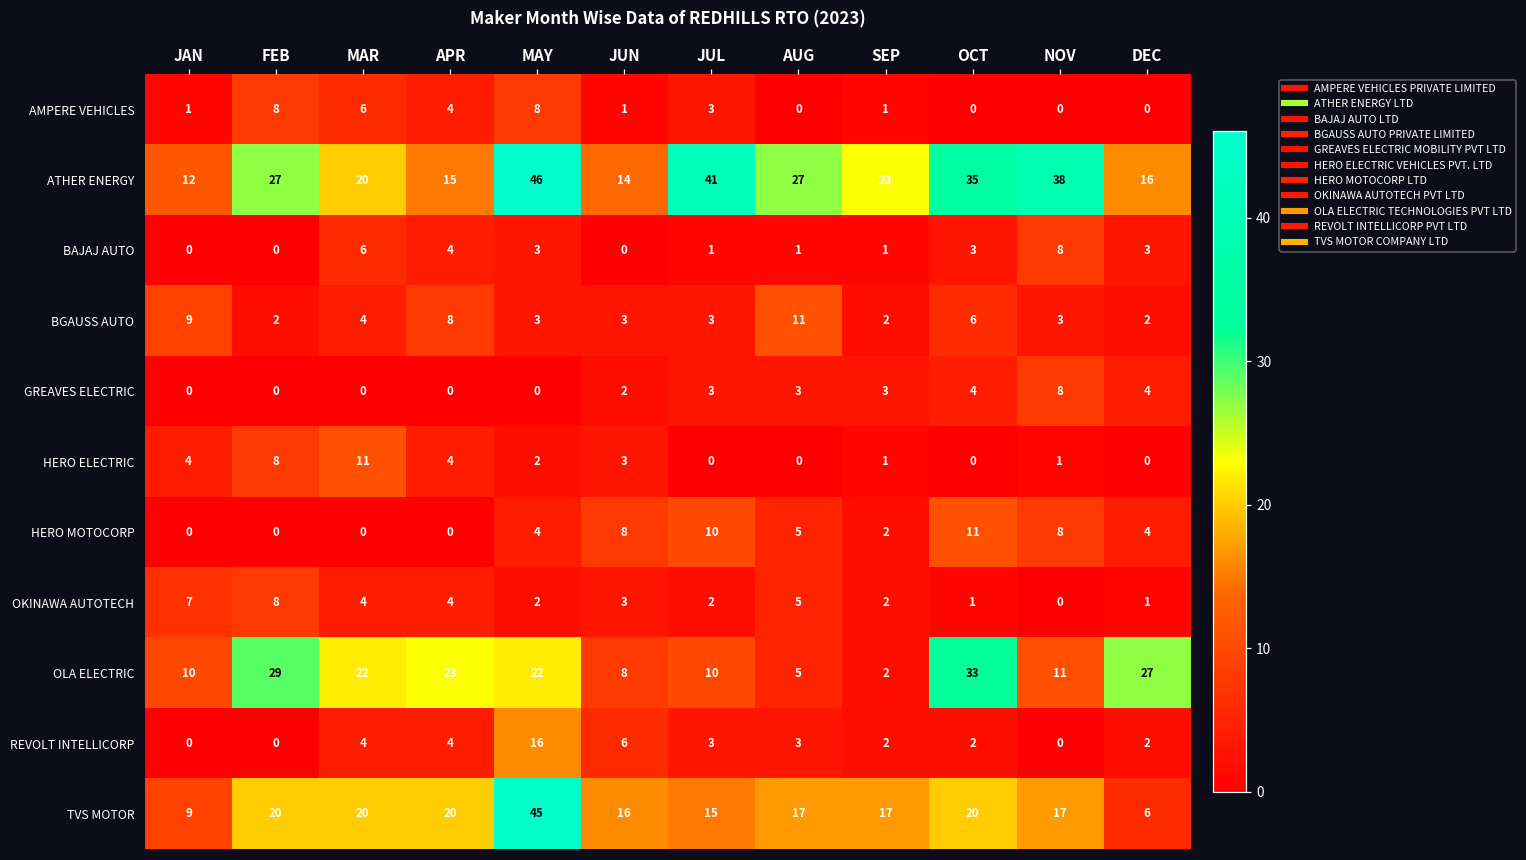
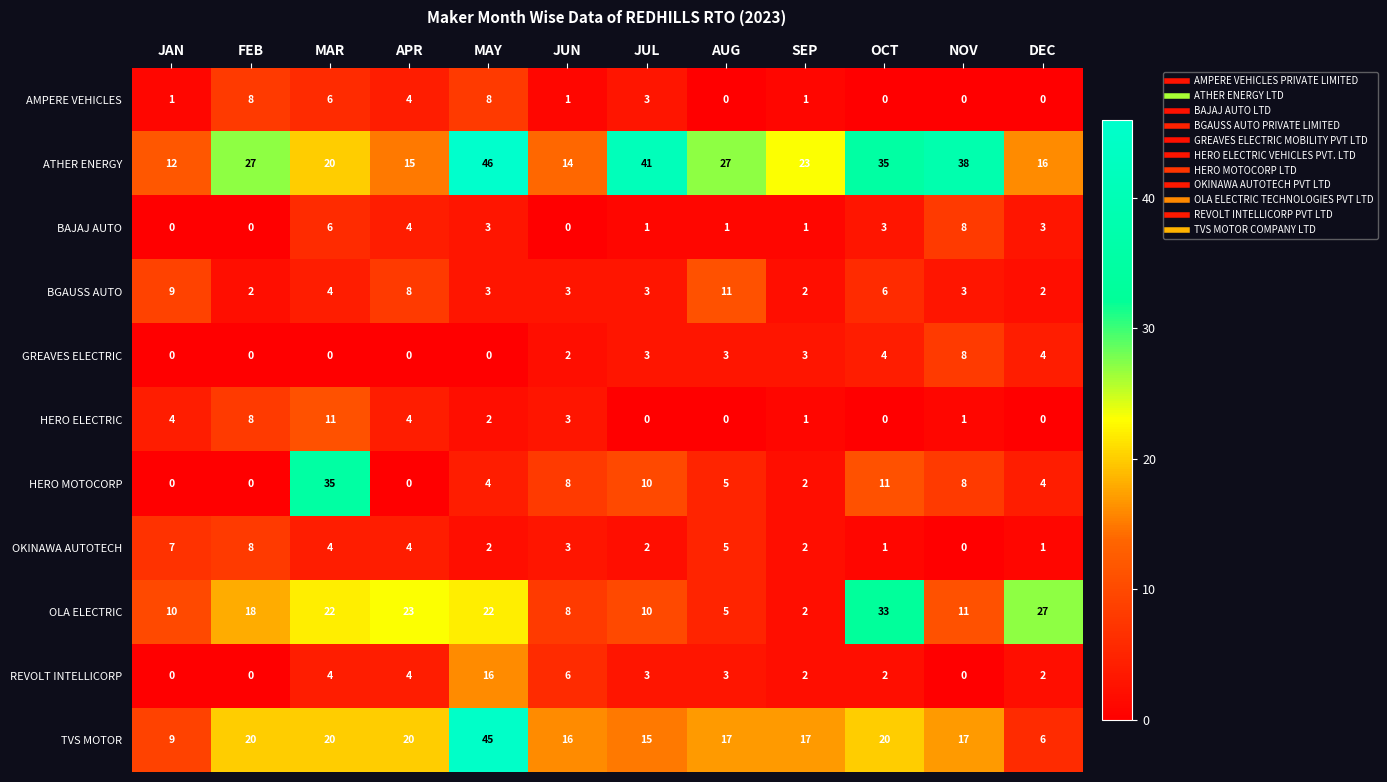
HERO MOTOCORP, MAR: 0 -> 35
OLA ELECTRIC, FEB: 29 -> 18
